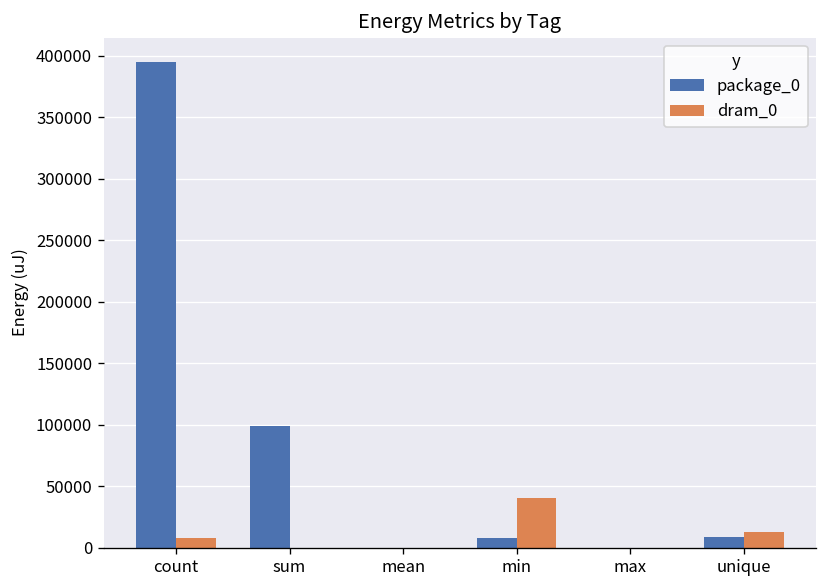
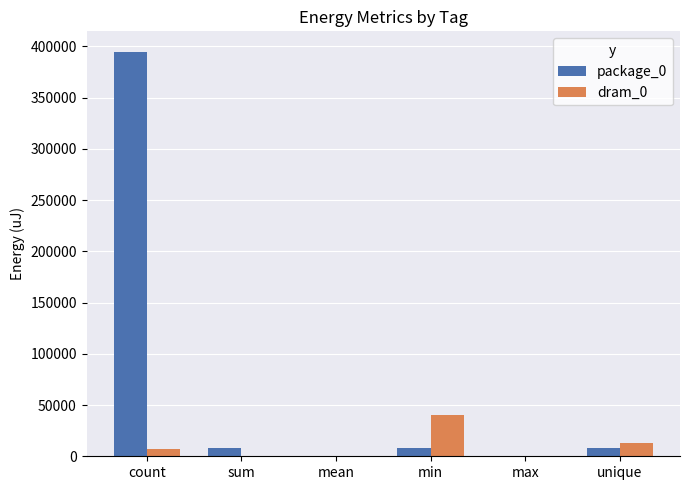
package_0, sum: 99000 -> 8000
